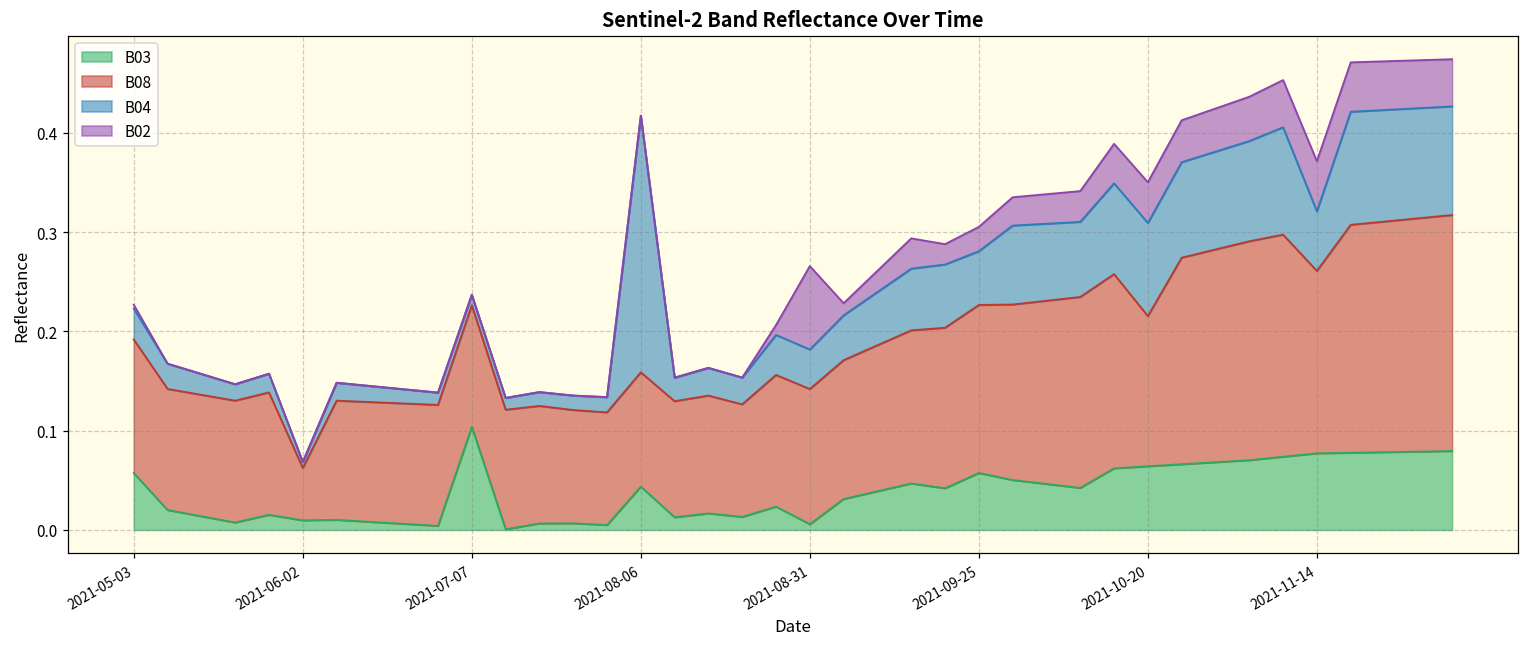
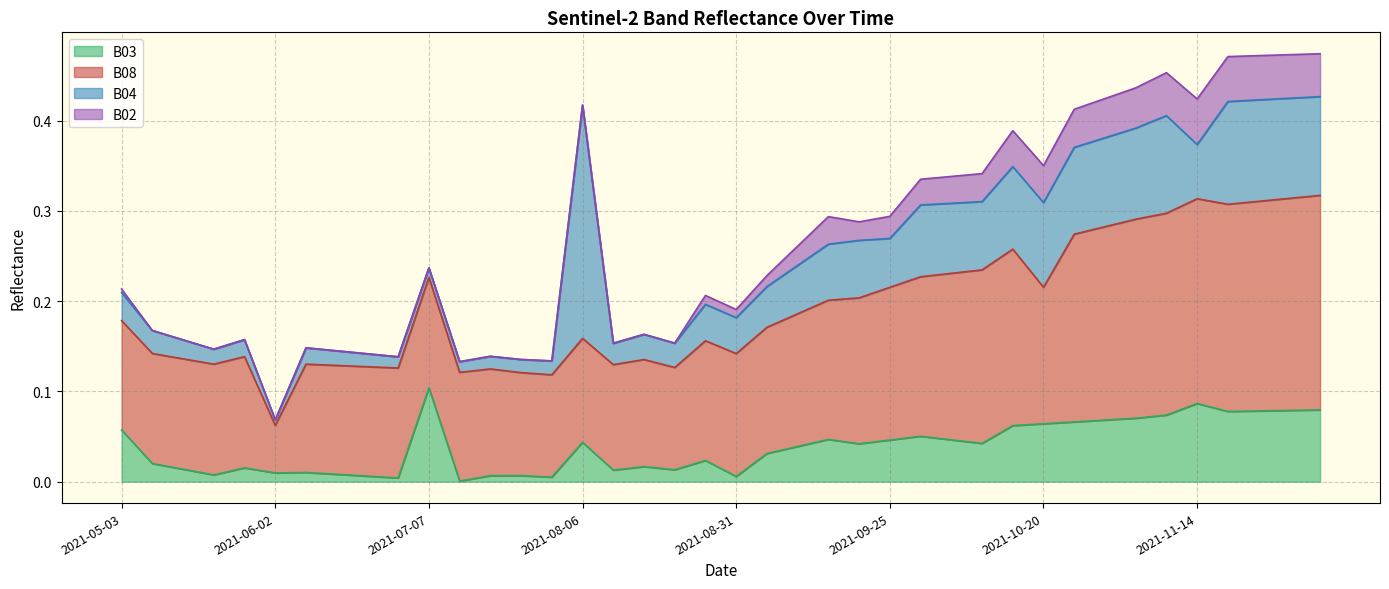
B08, 2021-05-03: 0.13 -> 0.12
B02, 2021-08-31: 0.08 -> 0.01
B03, 2021-09-25: 0.06 -> 0.05
B03, 2021-11-14: 0.08 -> 0.09
B08, 2021-11-14: 0.18 -> 0.23
